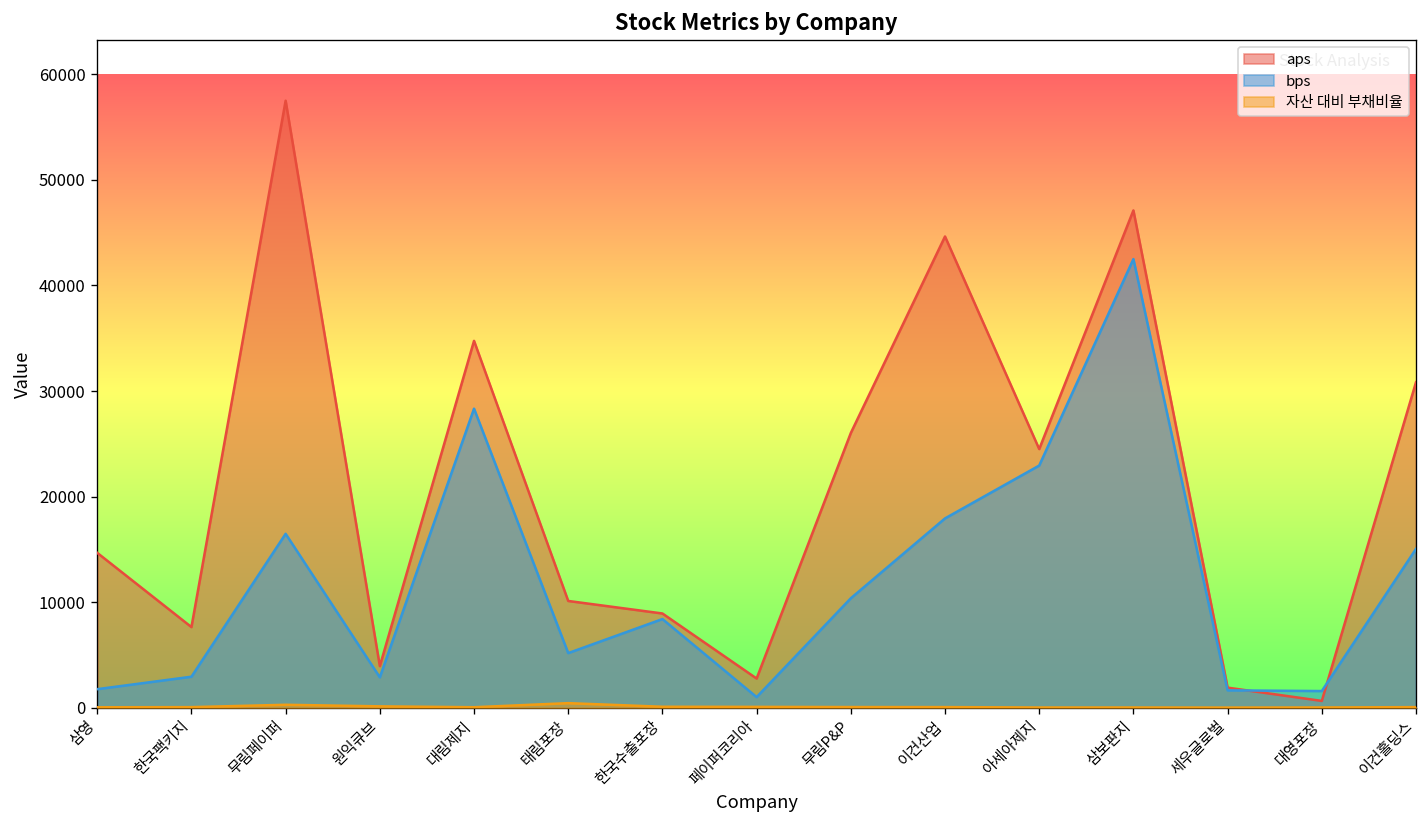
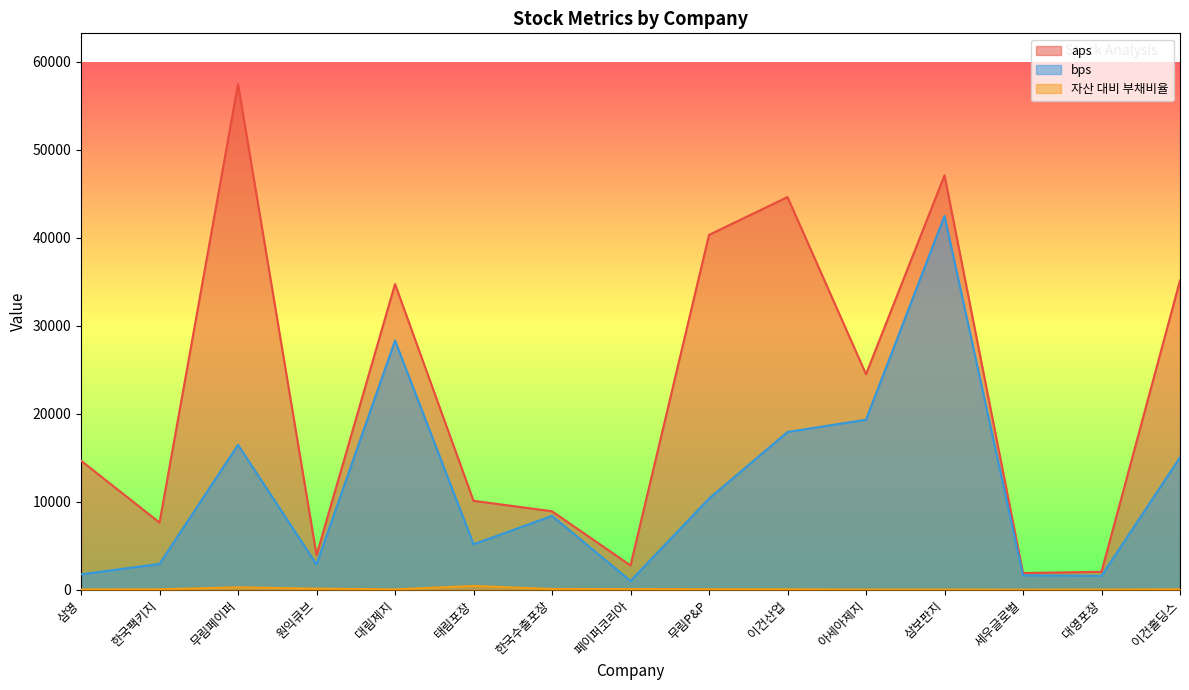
aps, 무림P&P: 26000 -> 40000
bps, 아세아제지: 23000 -> 19000
aps, 대영포장: 1000 -> 2000
aps, 이건홀딩스: 31000 -> 35000
